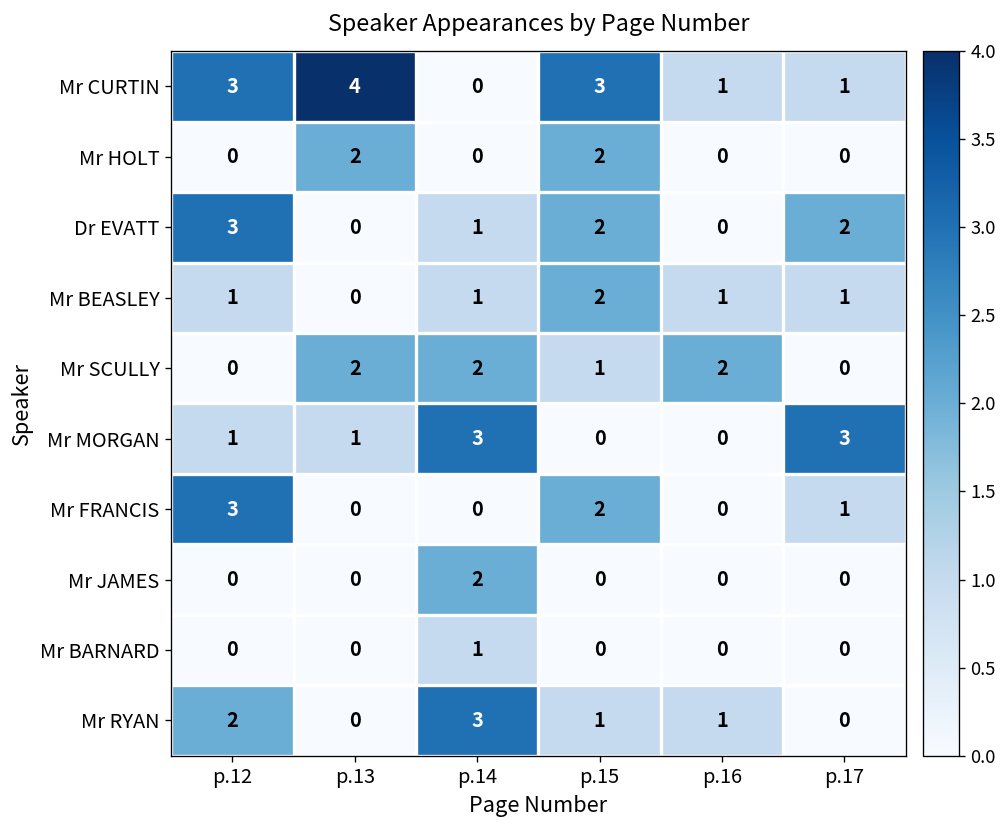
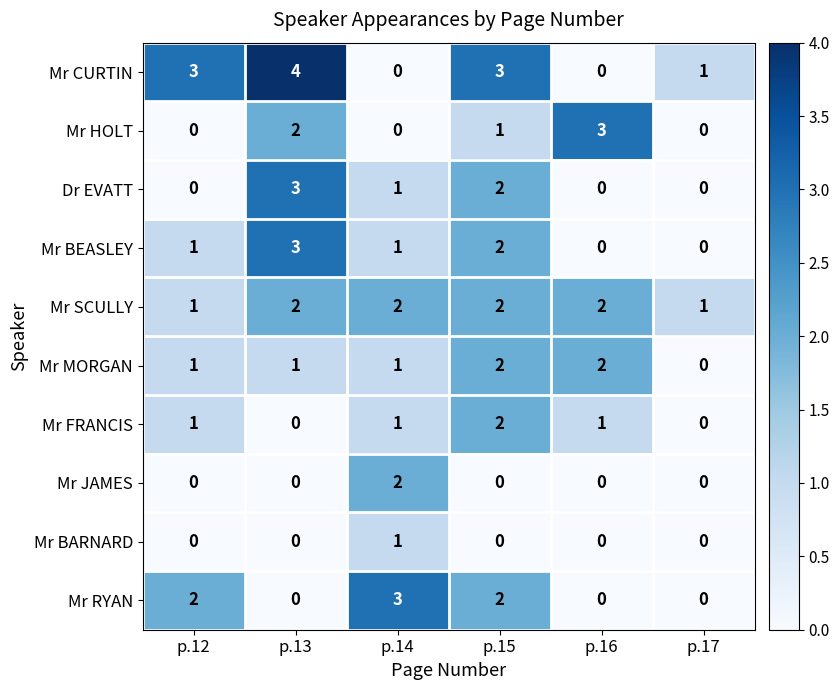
Mr CURTIN, p.16: 1 -> 0
Mr HOLT, p.15: 2 -> 1
Mr HOLT, p.16: 0 -> 3
Dr EVATT, p.12: 3 -> 0
Dr EVATT, p.13: 0 -> 3
Dr EVATT, p.17: 2 -> 0
Mr BEASLEY, p.13: 0 -> 3
Mr BEASLEY, p.16: 1 -> 0
Mr BEASLEY, p.17: 1 -> 0
Mr SCULLY, p.12: 0 -> 1
Mr SCULLY, p.15: 1 -> 2
Mr SCULLY, p.17: 0 -> 1
Mr MORGAN, p.14: 3 -> 1
Mr MORGAN, p.15: 0 -> 2
Mr MORGAN, p.16: 0 -> 2
Mr MORGAN, p.17: 3 -> 0
Mr FRANCIS, p.12: 3 -> 1
Mr FRANCIS, p.14: 0 -> 1
Mr FRANCIS, p.16: 0 -> 1
Mr FRANCIS, p.17: 1 -> 0
Mr RYAN, p.15: 1 -> 2
Mr RYAN, p.16: 1 -> 0
